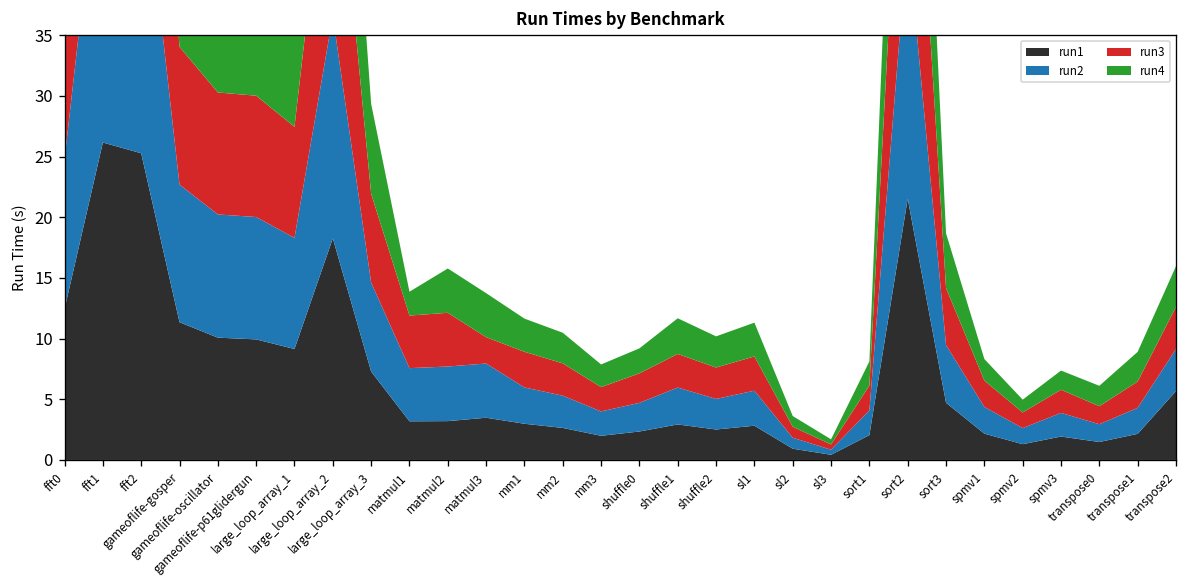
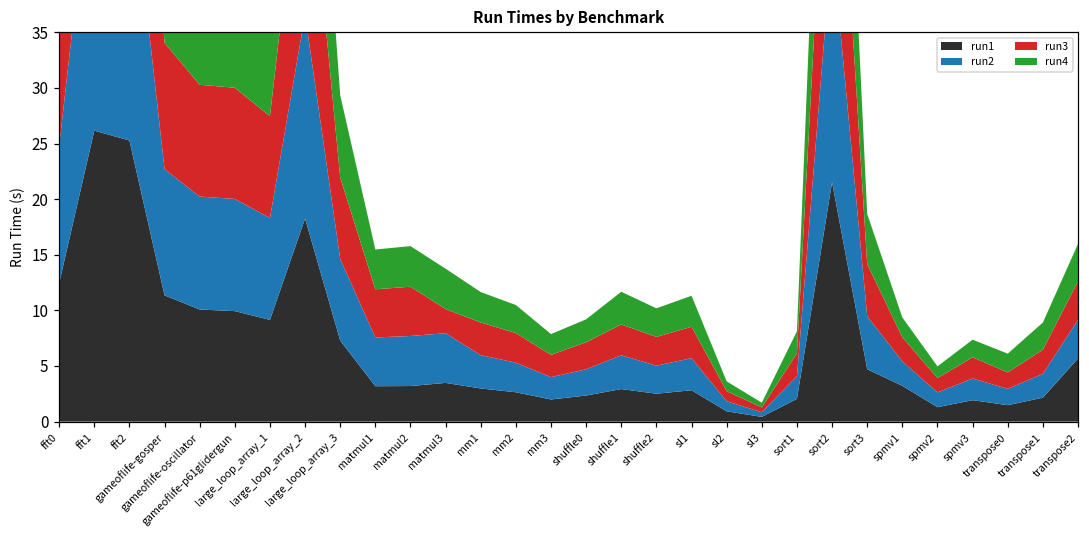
run4, matmul1: 2.0 -> 3.6
run1, spmv1: 2.2 -> 3.2
